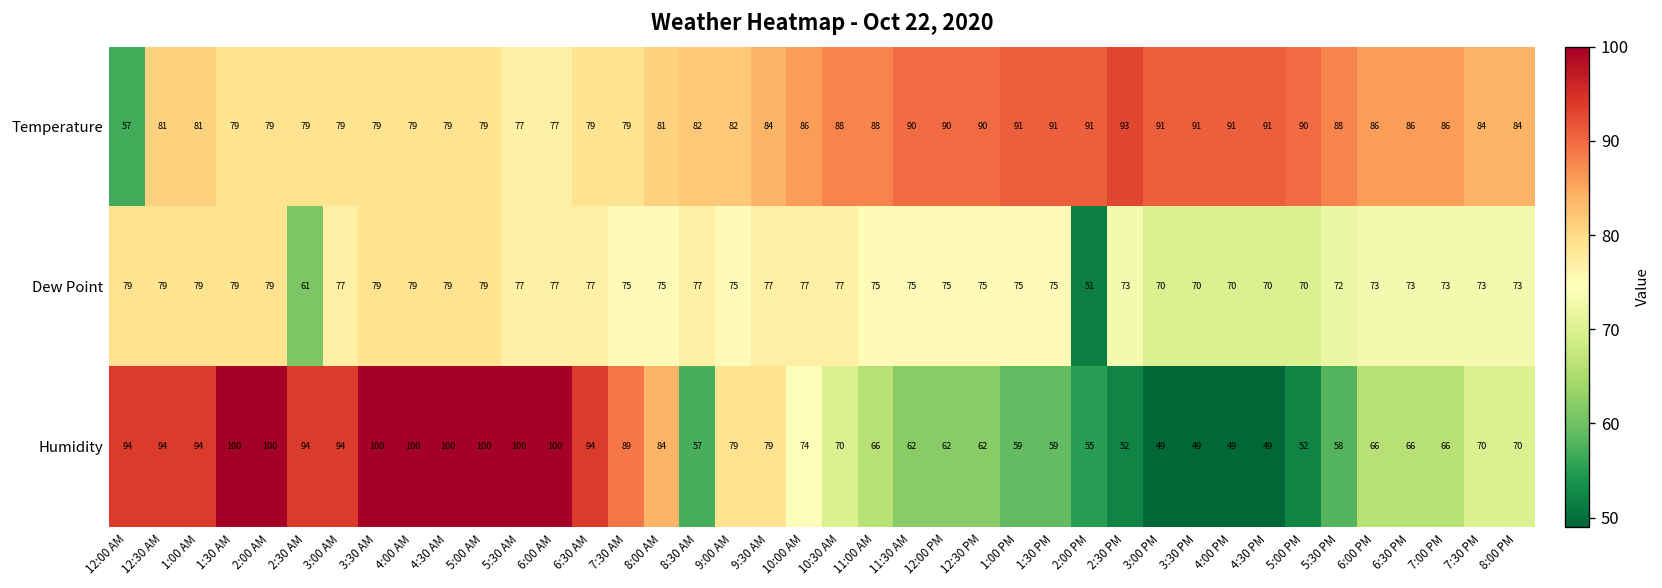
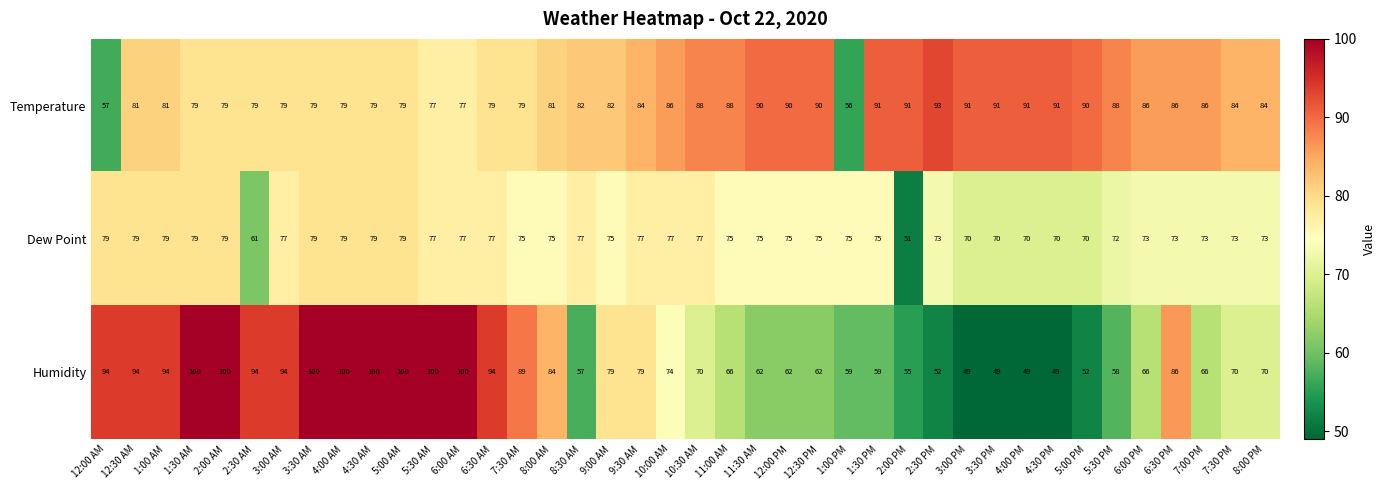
Temperature, 1:00 PM: 91 -> 56
Humidity, 6:30 PM: 66 -> 86
